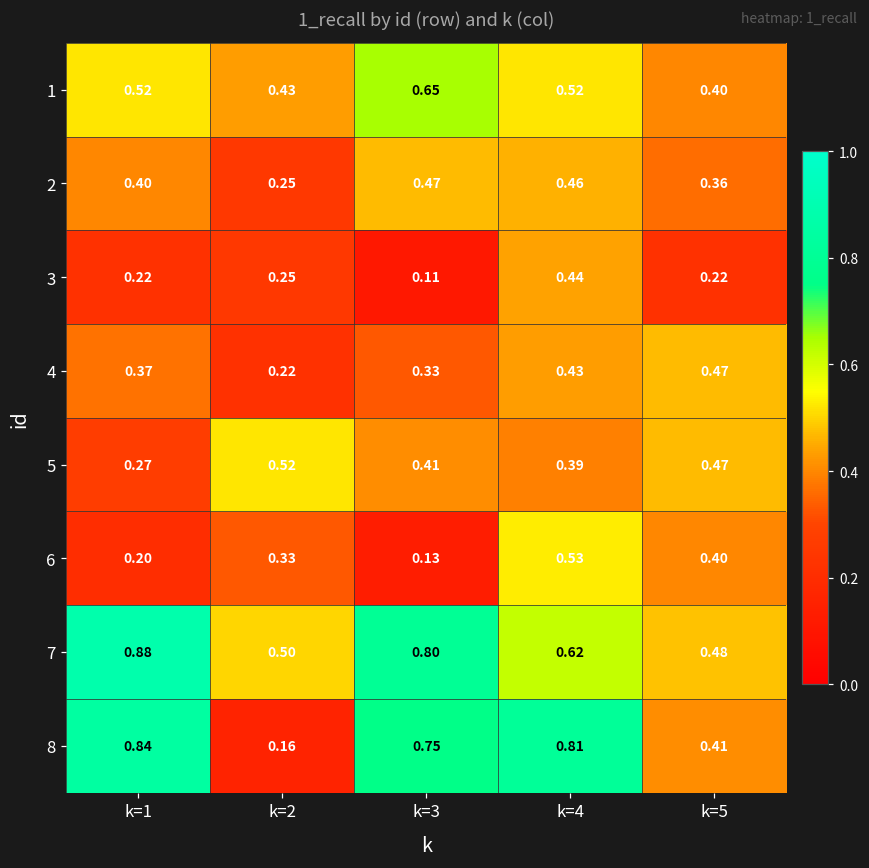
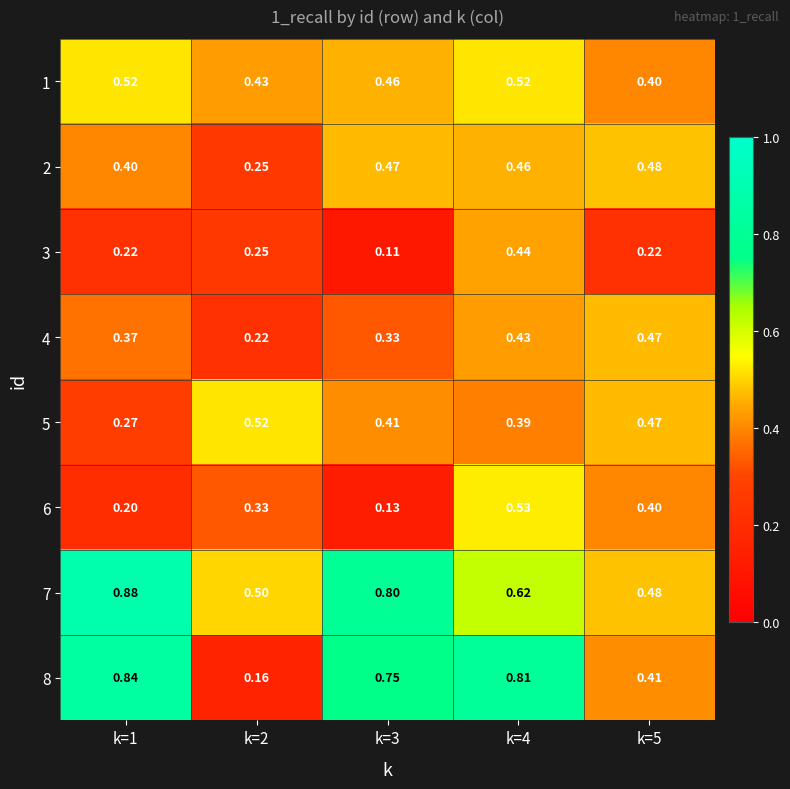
1, k=3: 0.65 -> 0.46
2, k=5: 0.36 -> 0.48
